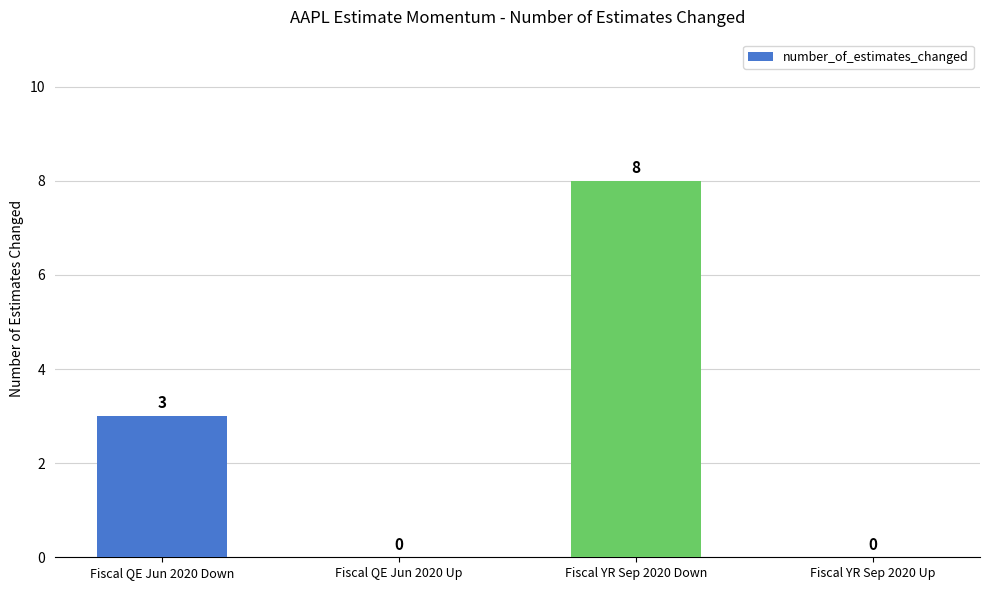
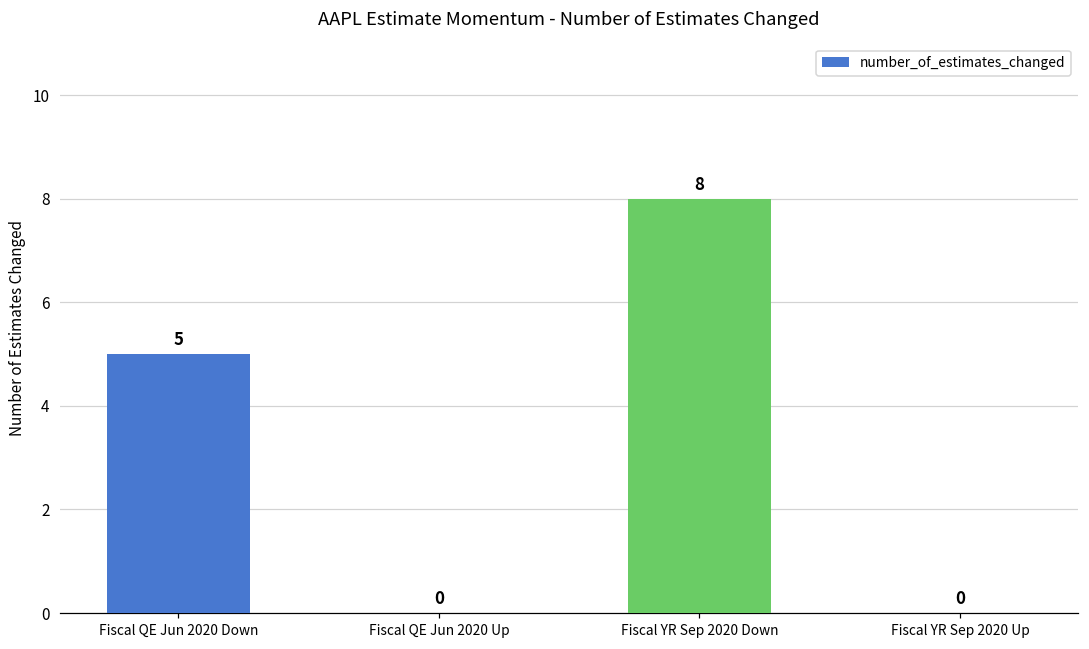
Fiscal QE Jun 2020 Down: 3 -> 5
